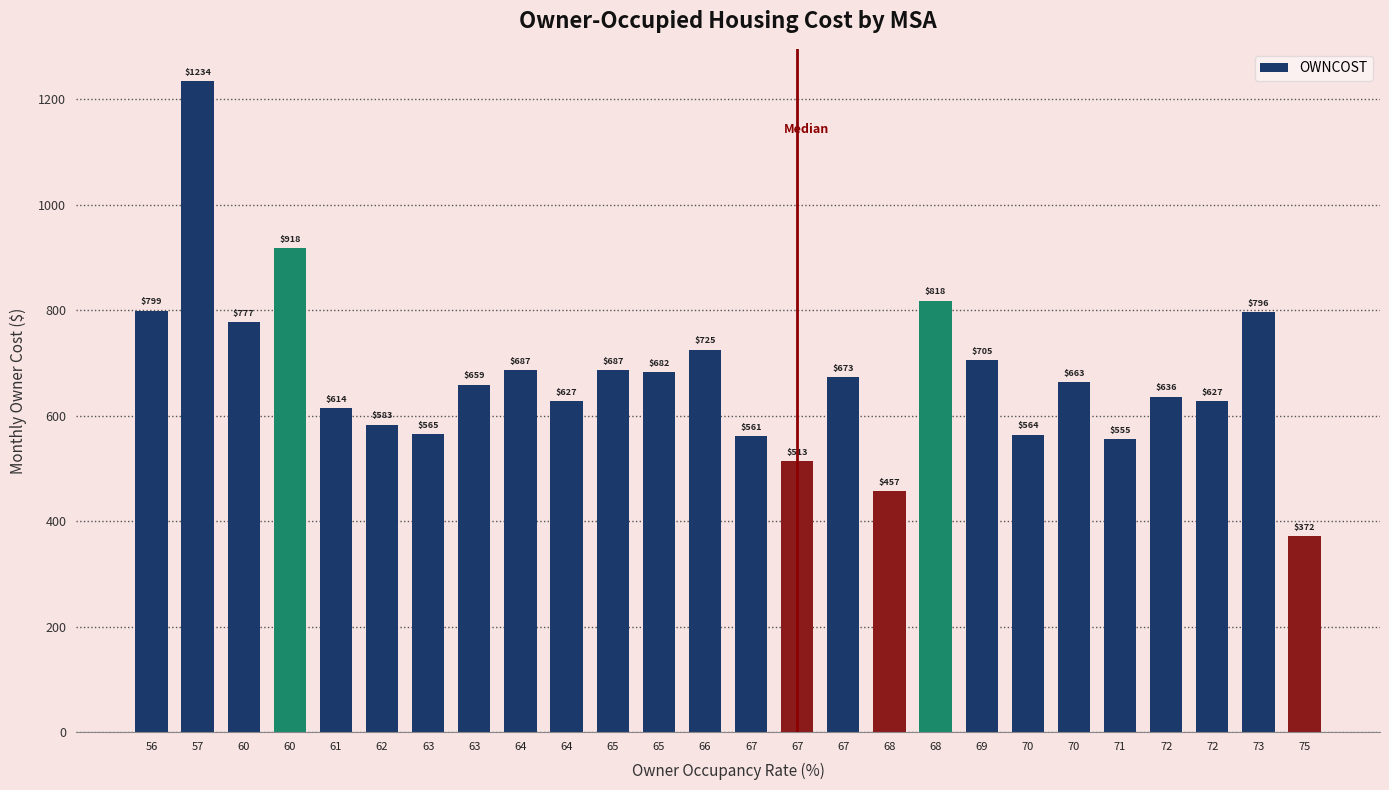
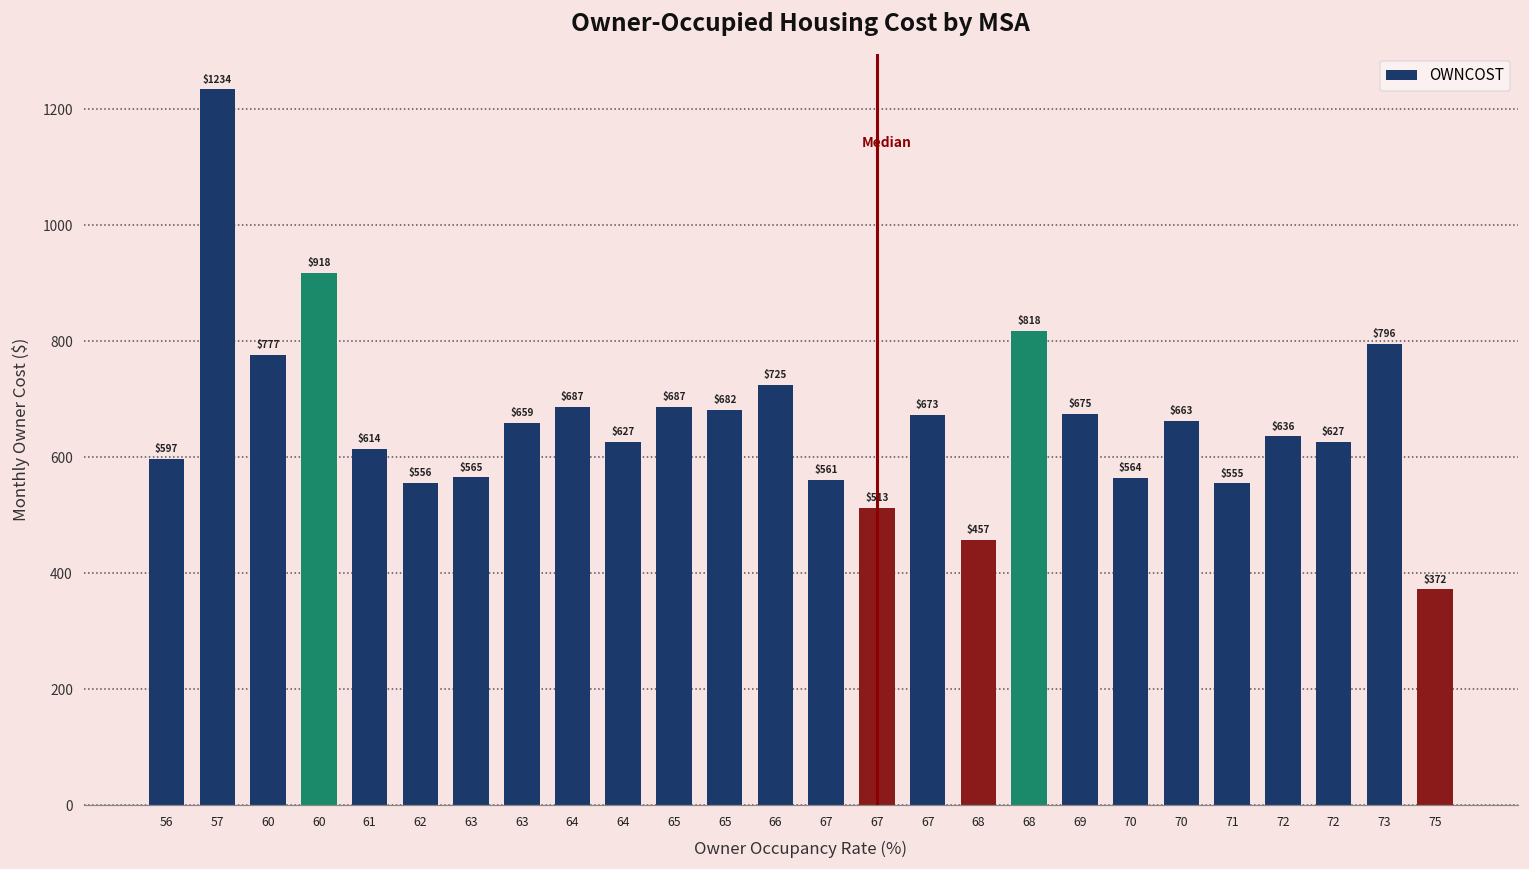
56: $799 -> $597
62: $583 -> $556
69: $705 -> $675
